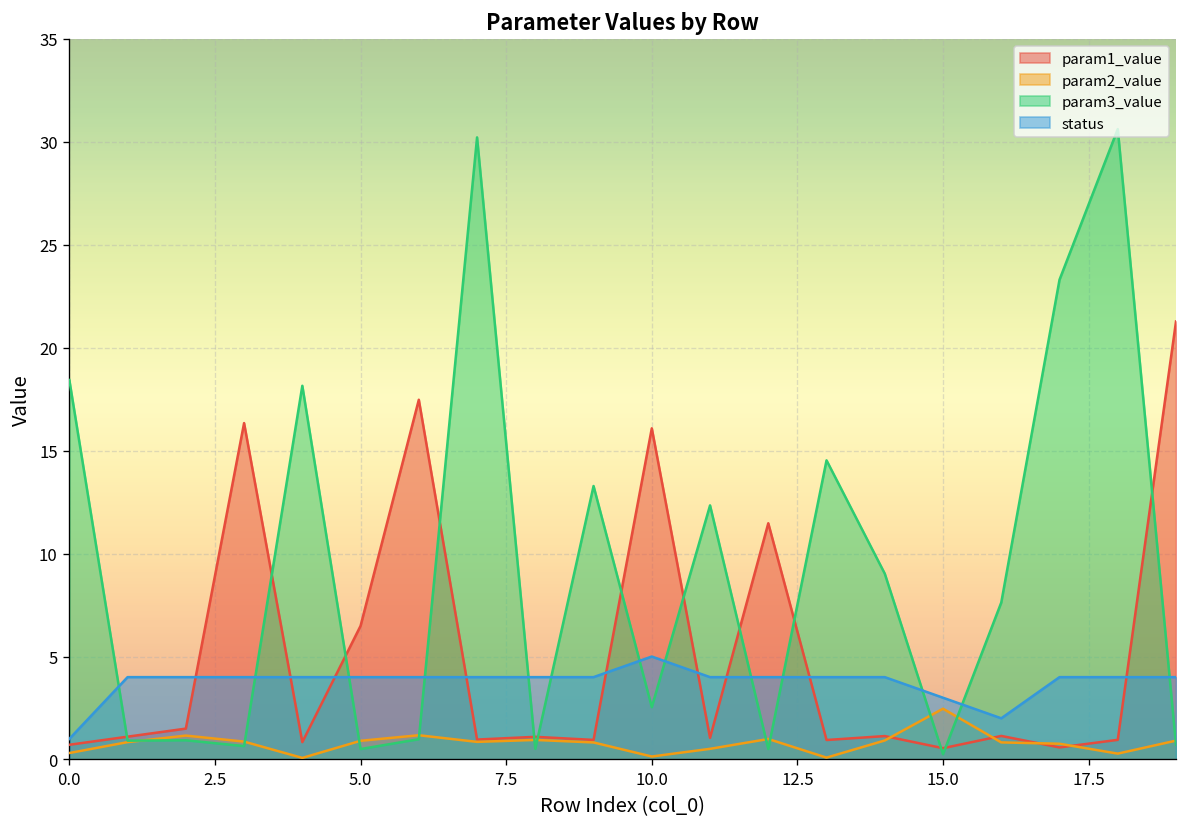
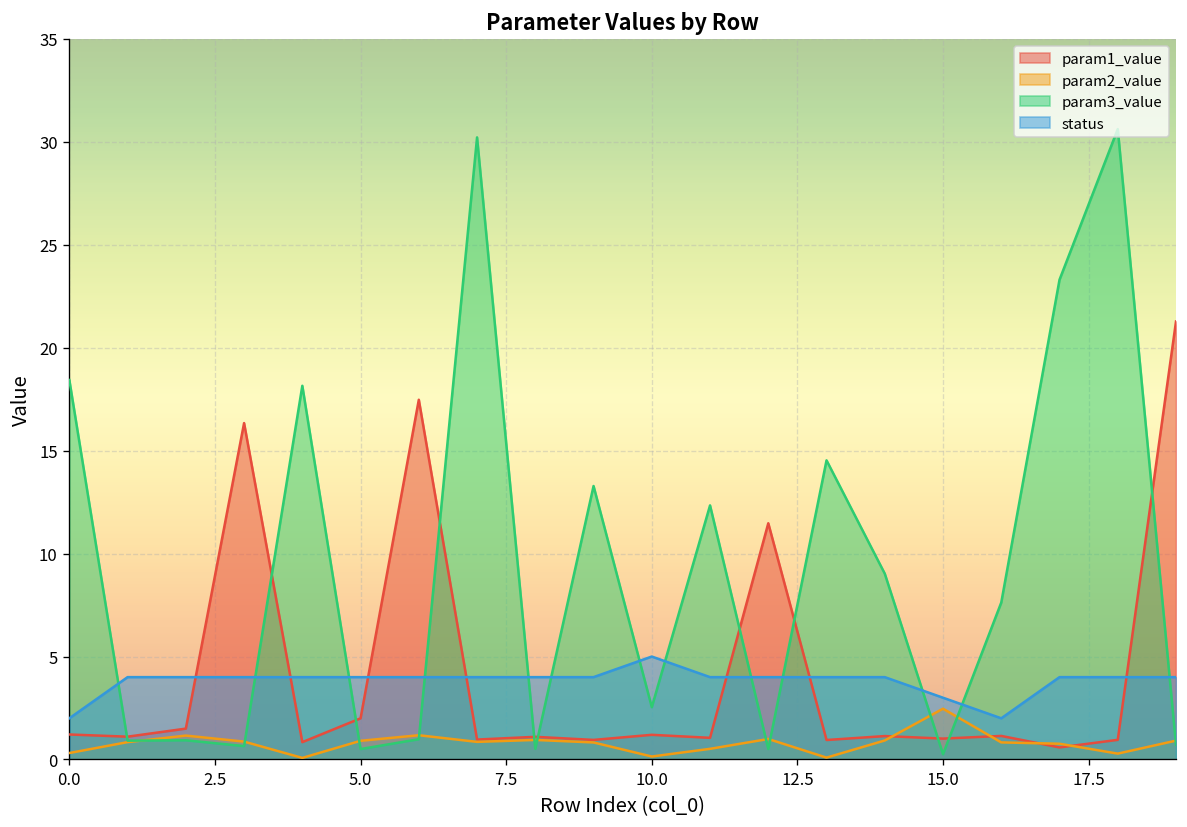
param1_value, 0.0: 0.7 -> 1.2
status, 0.0: 1 -> 2
param1_value, 5.0: 6.5 -> 2.0
param1_value, 10.0: 16.1 -> 1.2
param1_value, 15.0: 0.5 -> 1.0
